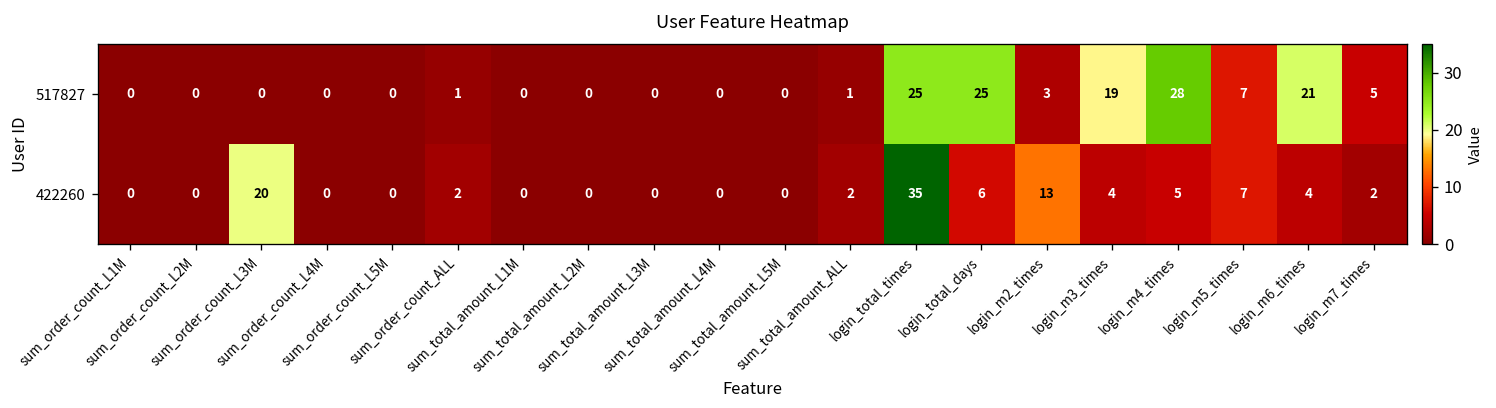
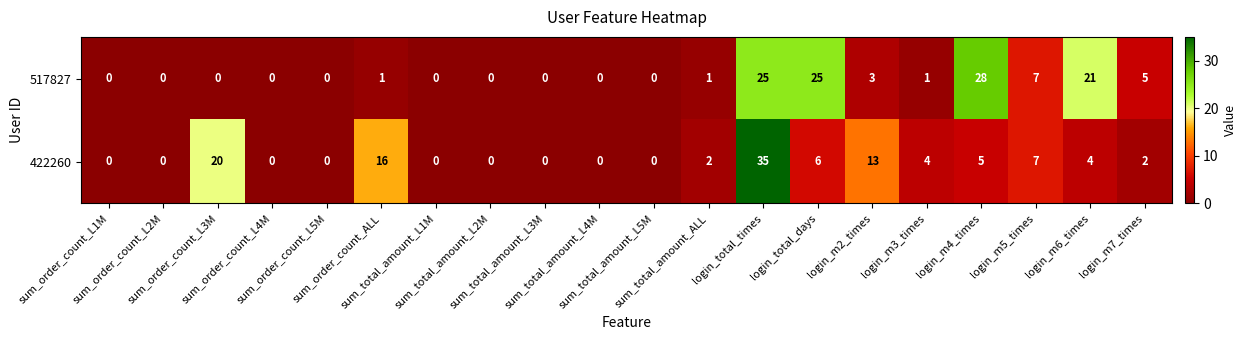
517827, login_m3_times: 19 -> 1
422260, sum_order_count_ALL: 2 -> 16
